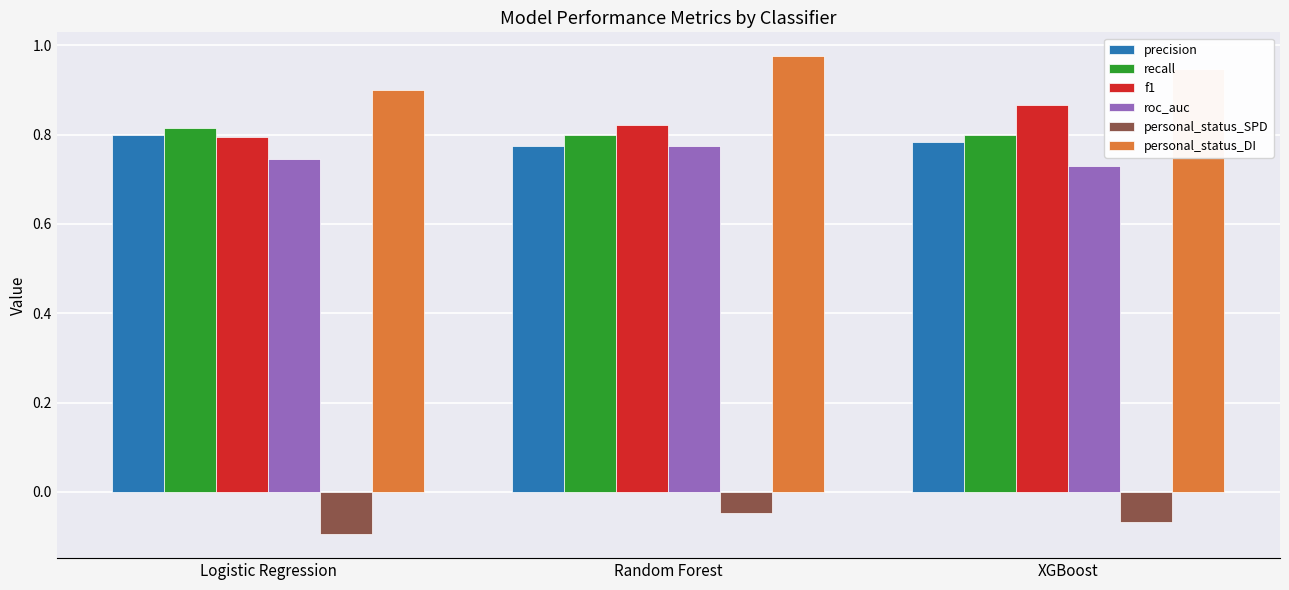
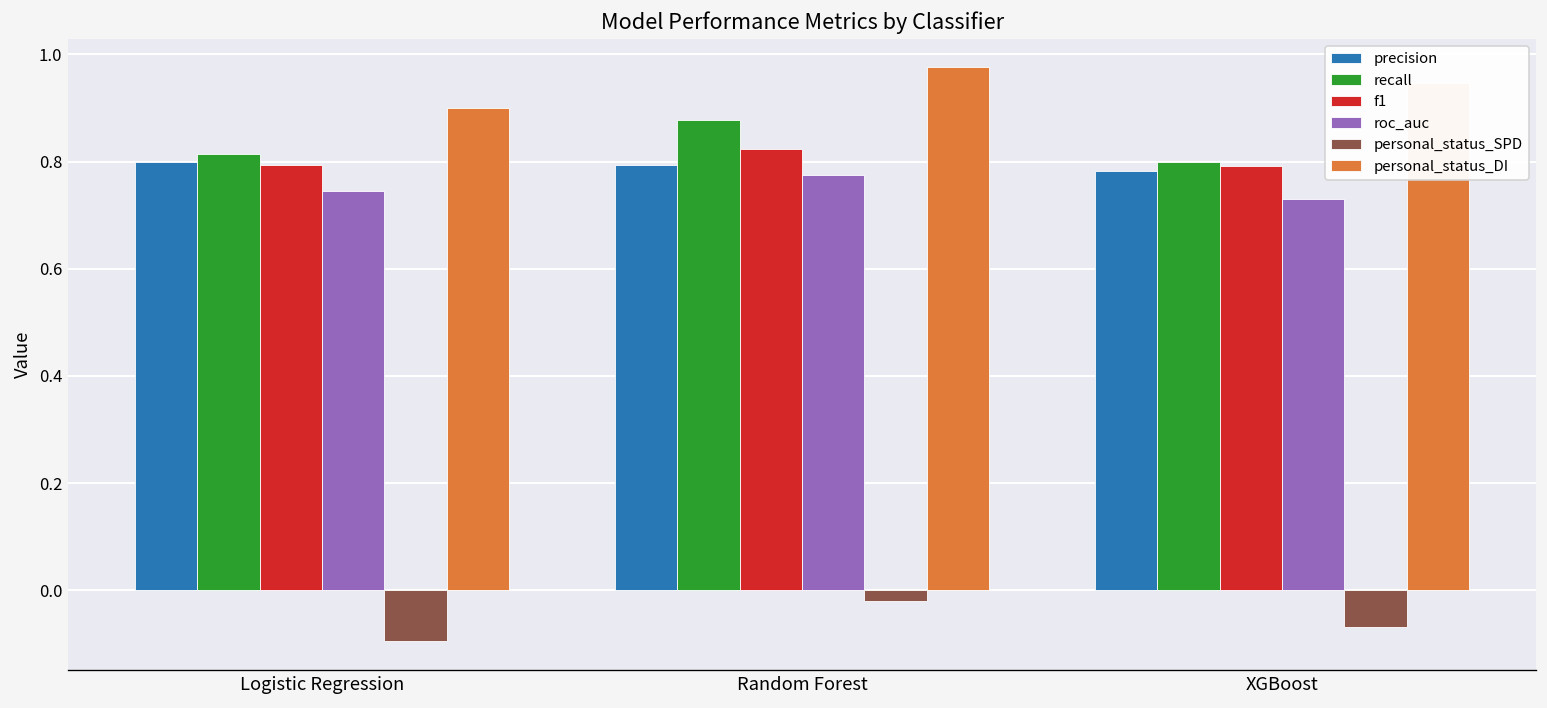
precision, Random Forest: 0.77 -> 0.79
recall, Random Forest: 0.80 -> 0.88
personal_status_SPD, Random Forest: -0.05 -> -0.02
f1, XGBoost: 0.87 -> 0.79
